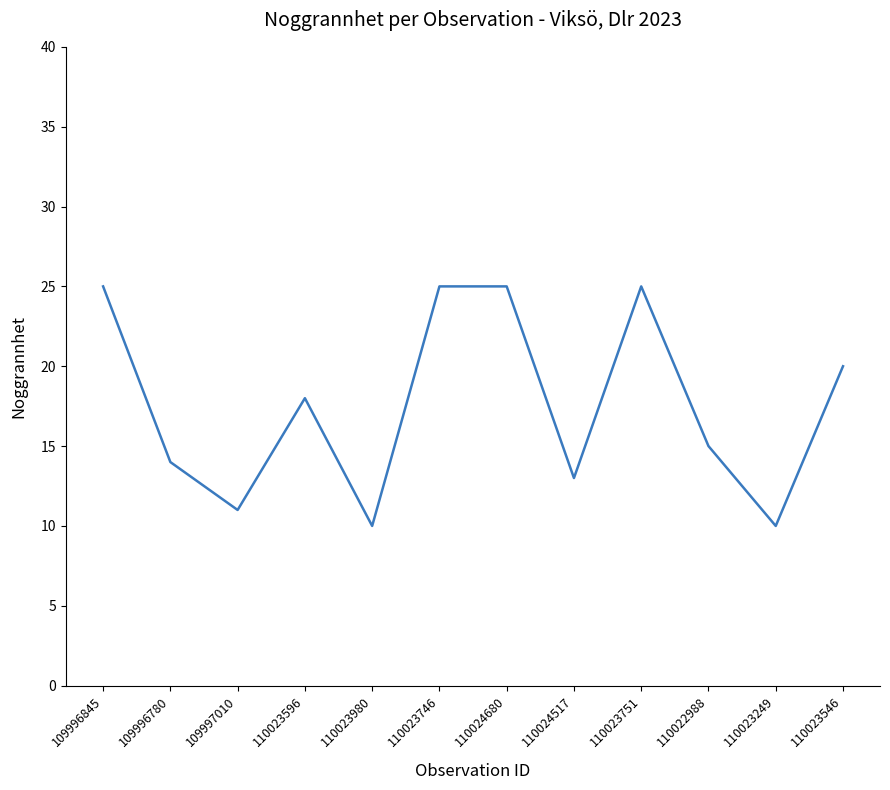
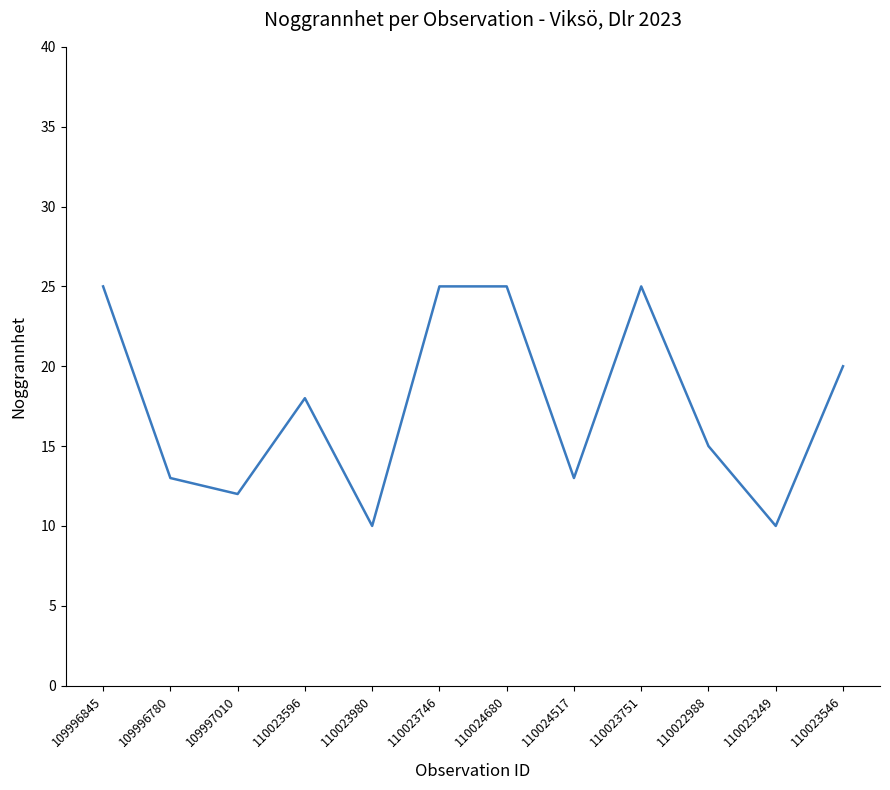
109996780: 14 -> 13
109997010: 11 -> 12
